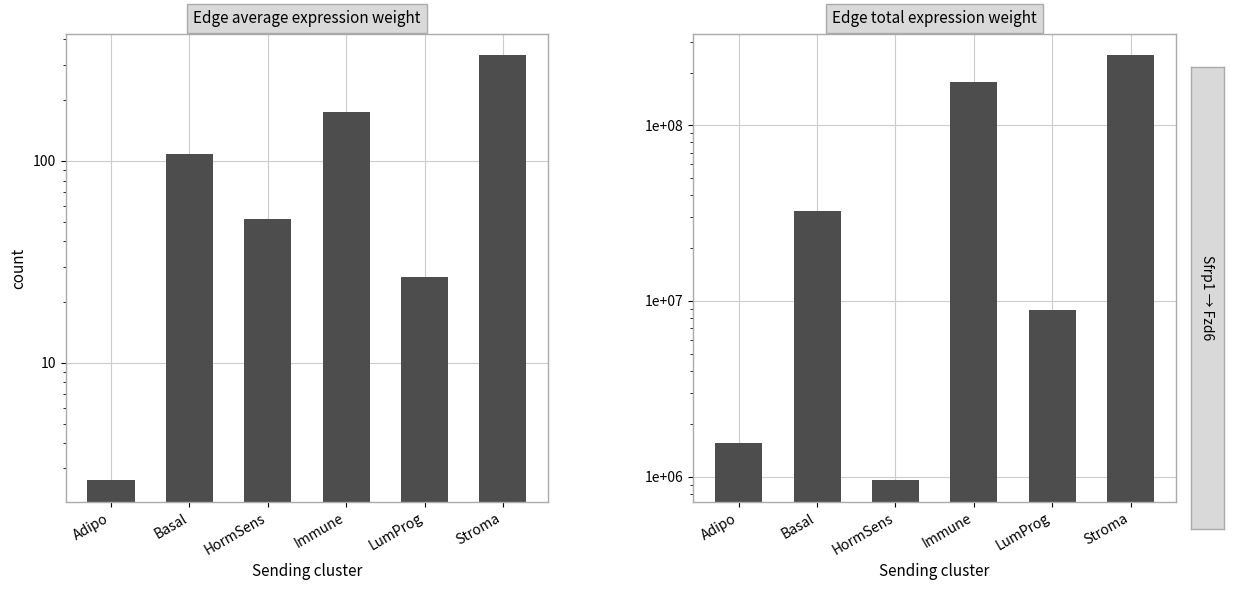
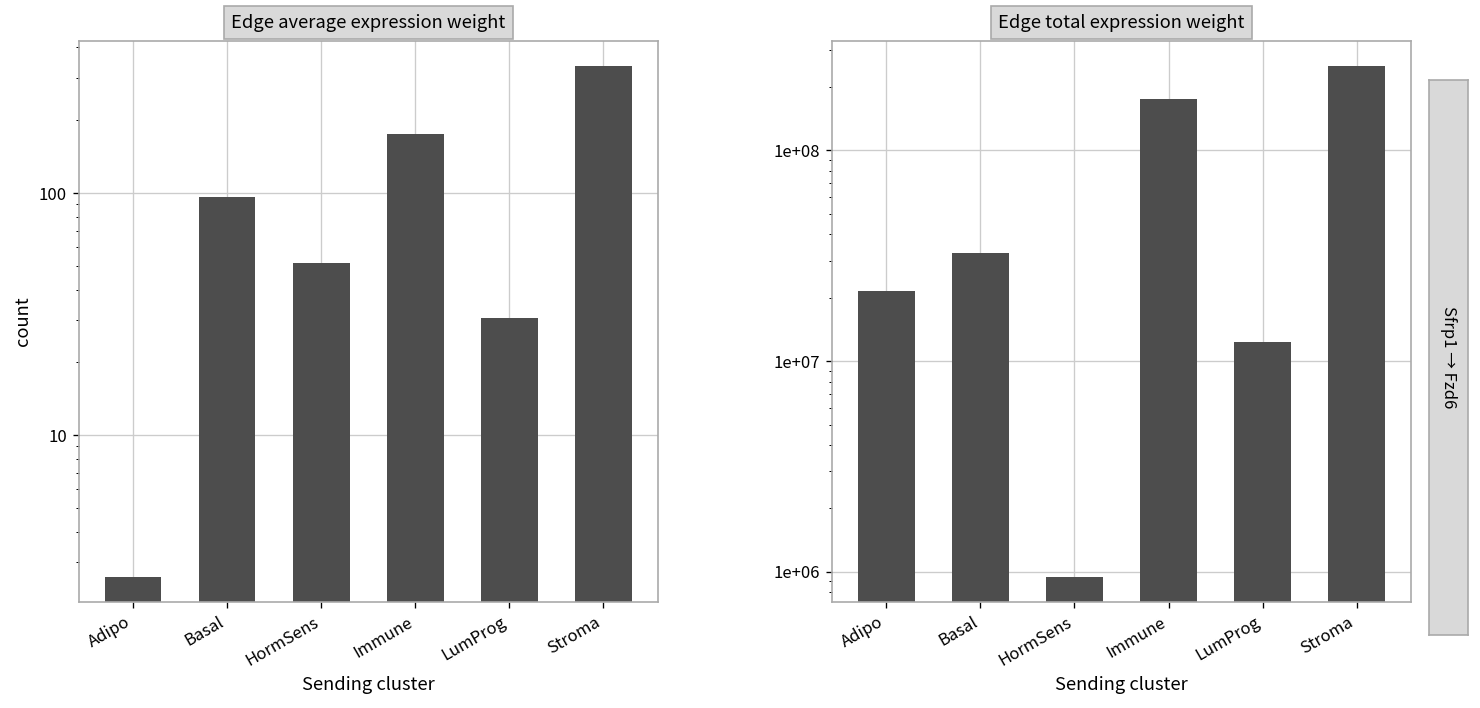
Edge average expression weight, Basal: 110 -> 100
Edge average expression weight, LumProg: 26 -> 30
Edge total expression weight, Adipo: 1600000 -> 21000000
Edge total expression weight, LumProg: 9000000 -> 12000000
